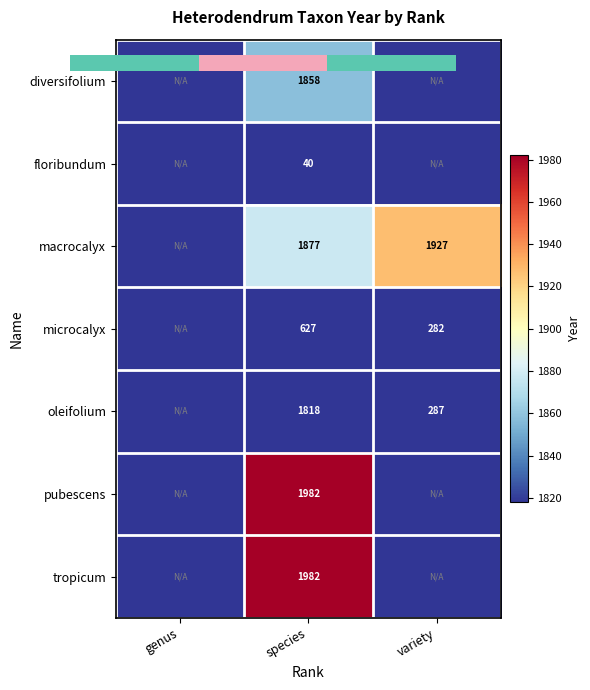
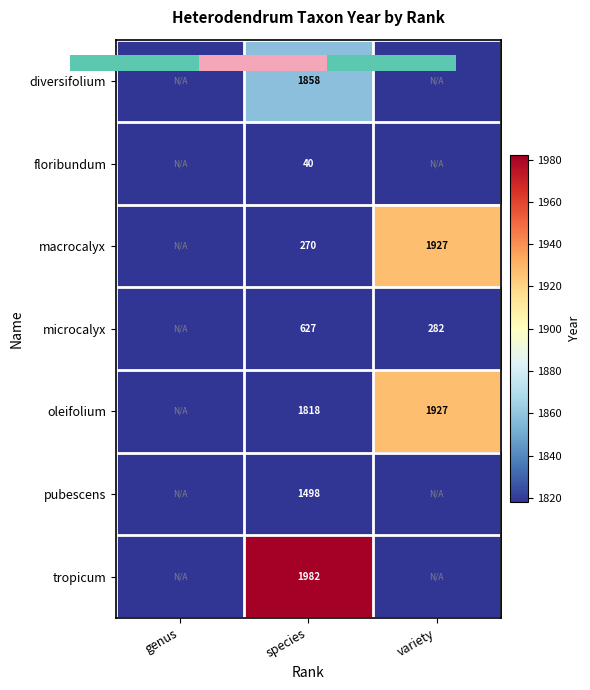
Heterodendrum Taxon Year by Rank, macrocalyx, species: 1877 -> 270
Heterodendrum Taxon Year by Rank, oleifolium, variety: 287 -> 1927
Heterodendrum Taxon Year by Rank, pubescens, species: 1982 -> 1498
